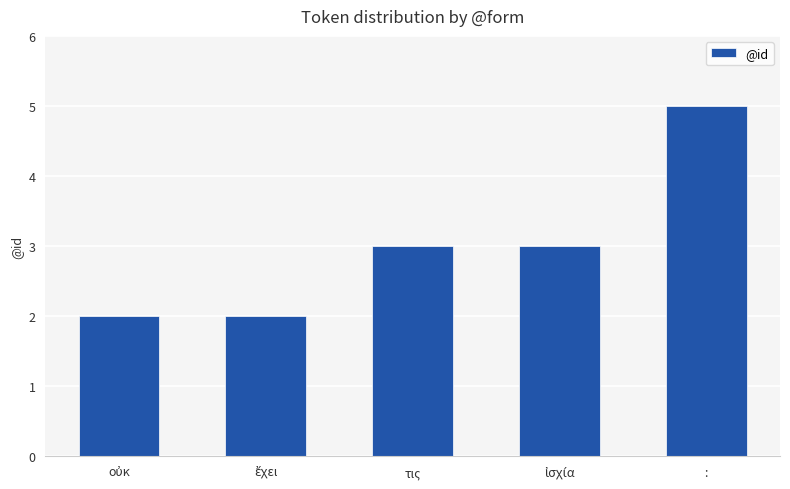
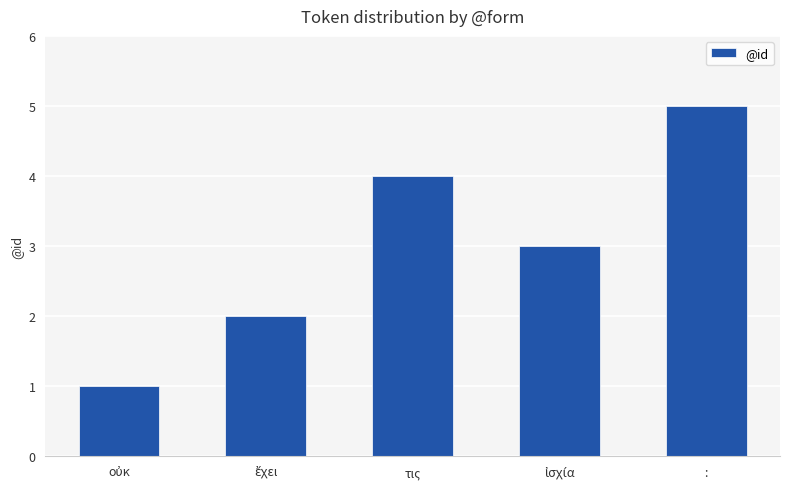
οὐκ: 2 -> 1
τις: 3 -> 4
